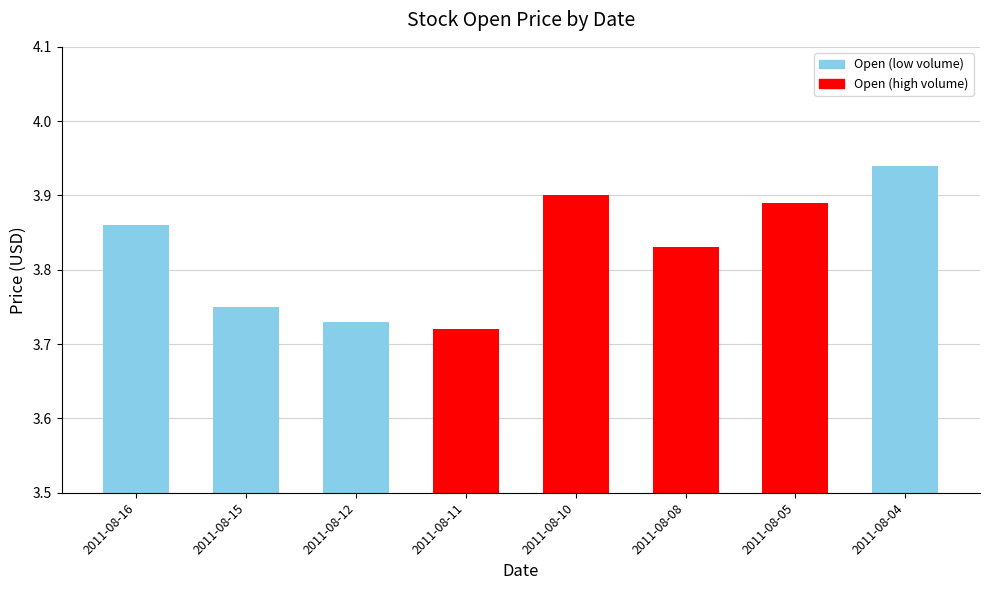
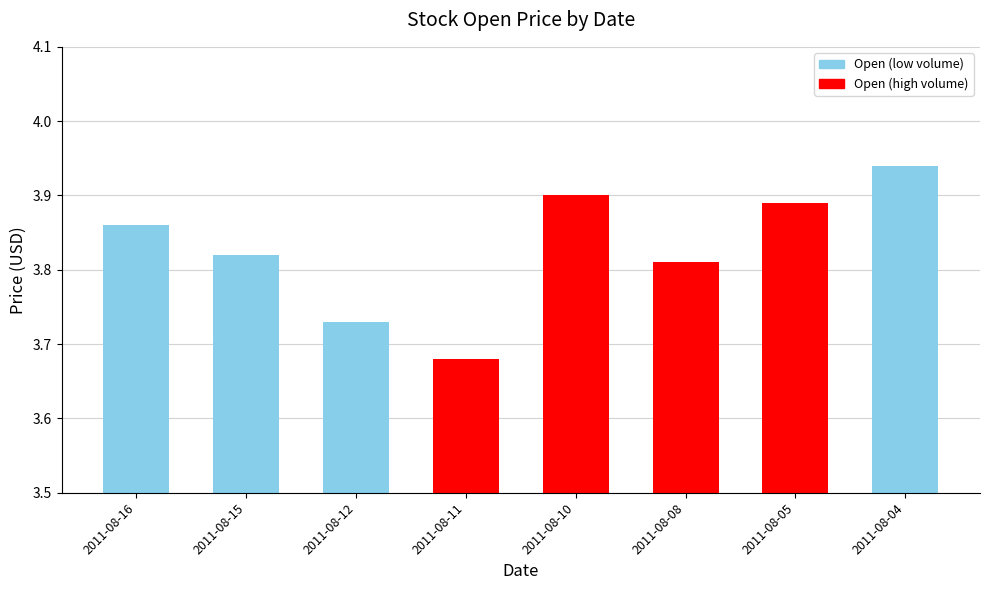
2011-08-15: 3.75 -> 3.82
2011-08-11: 3.72 -> 3.68
2011-08-08: 3.83 -> 3.81
